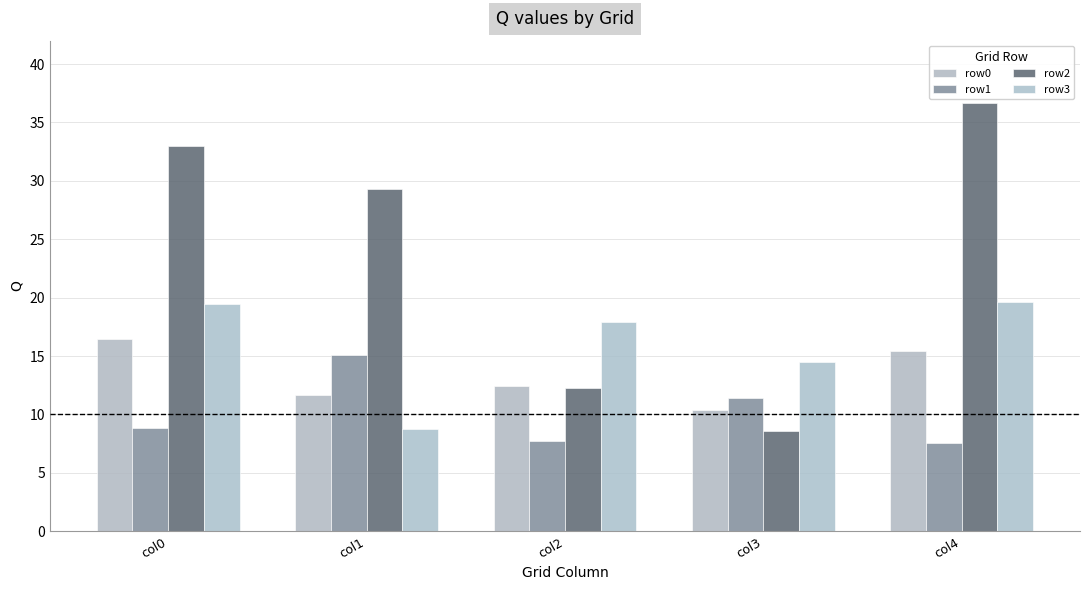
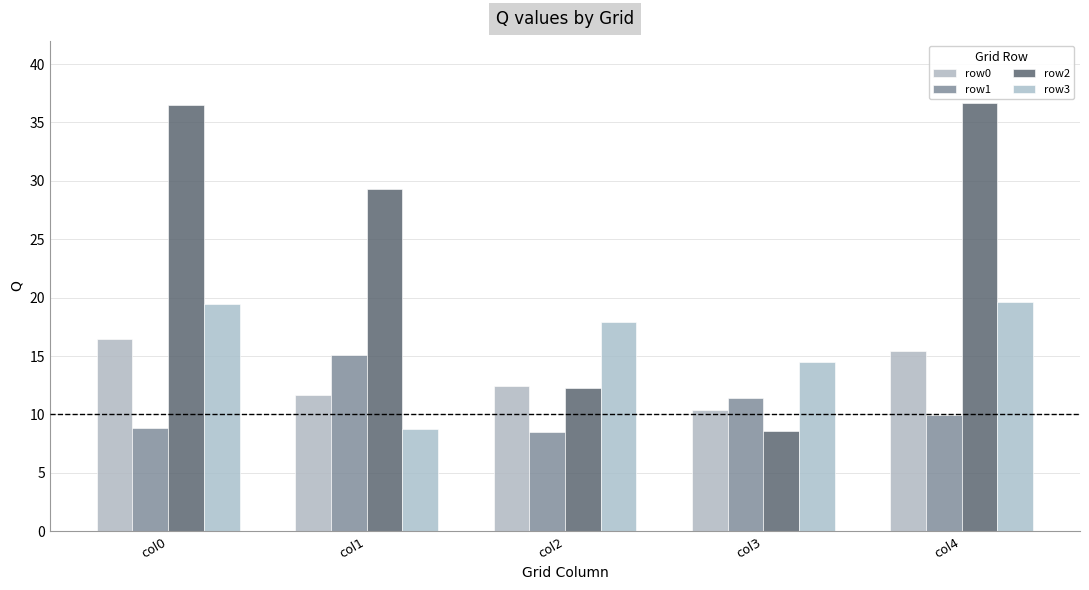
row2, col0: 33.0 -> 36.5
row1, col2: 7.7 -> 8.5
row1, col4: 7.5 -> 10.0
